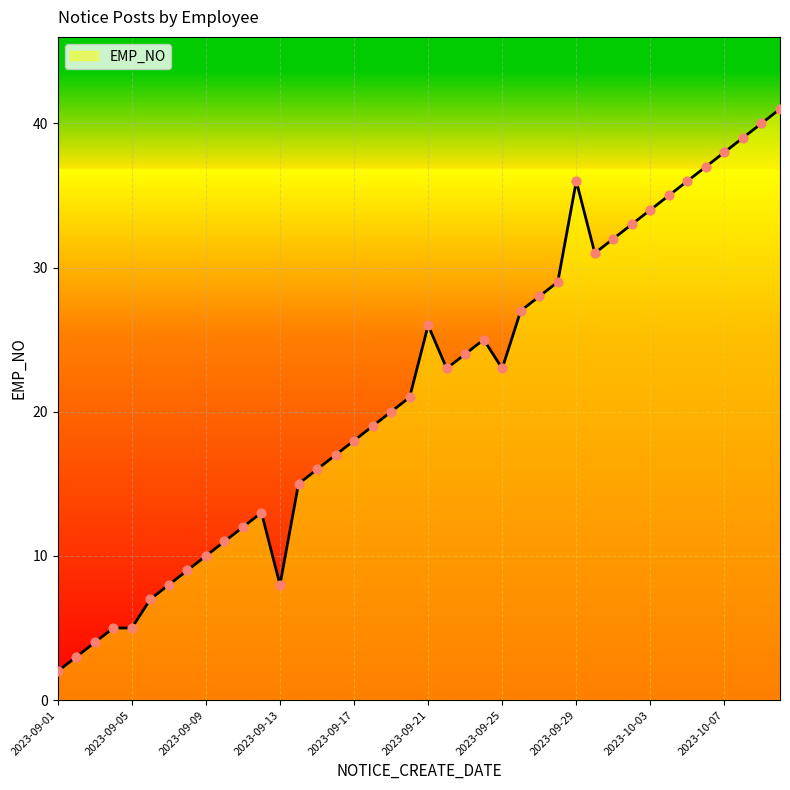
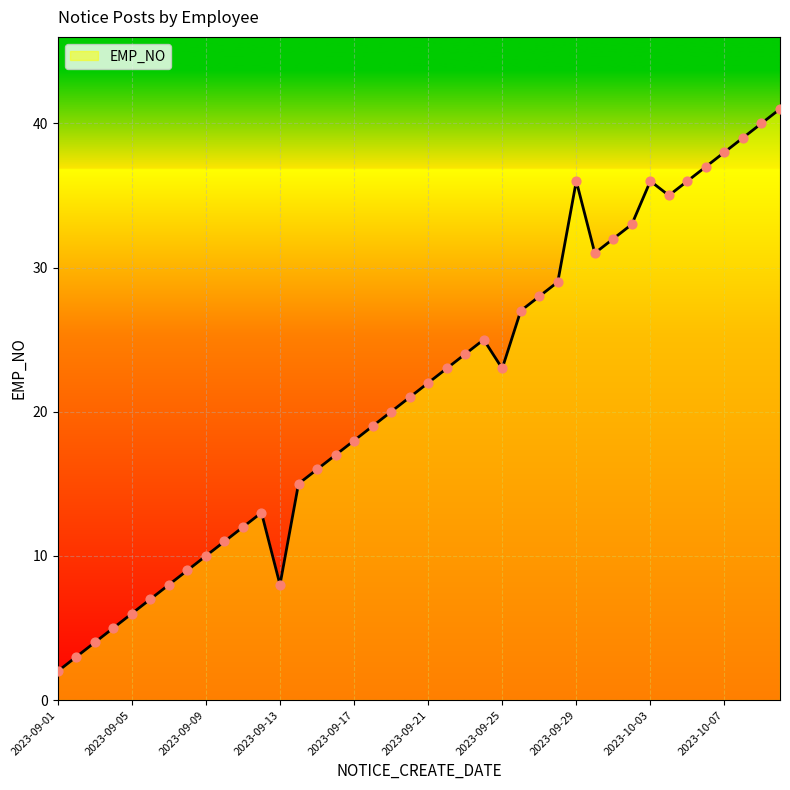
2023-09-05: 5 -> 6
2023-09-21: 26 -> 22
2023-10-03: 34 -> 36
